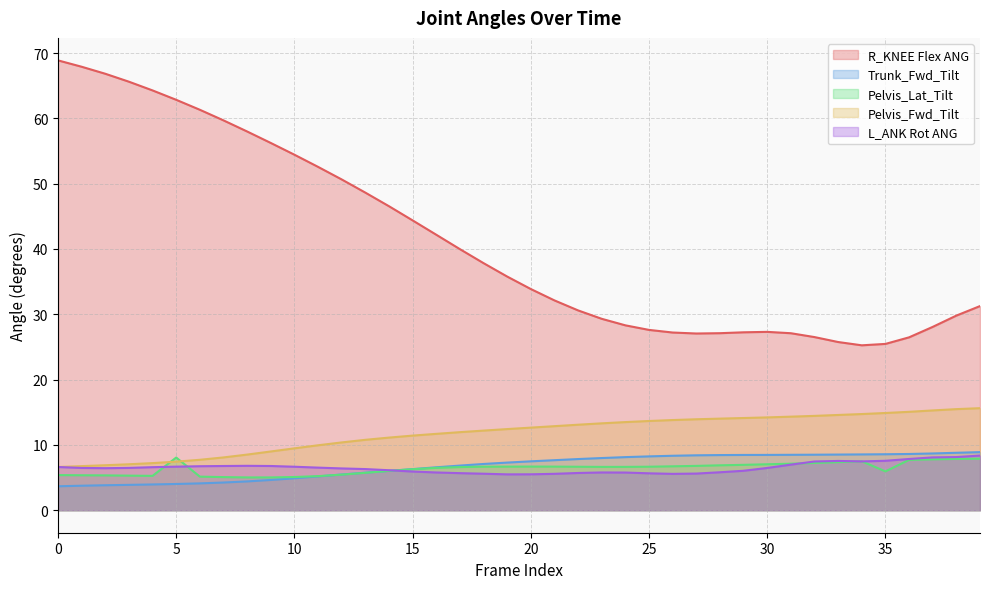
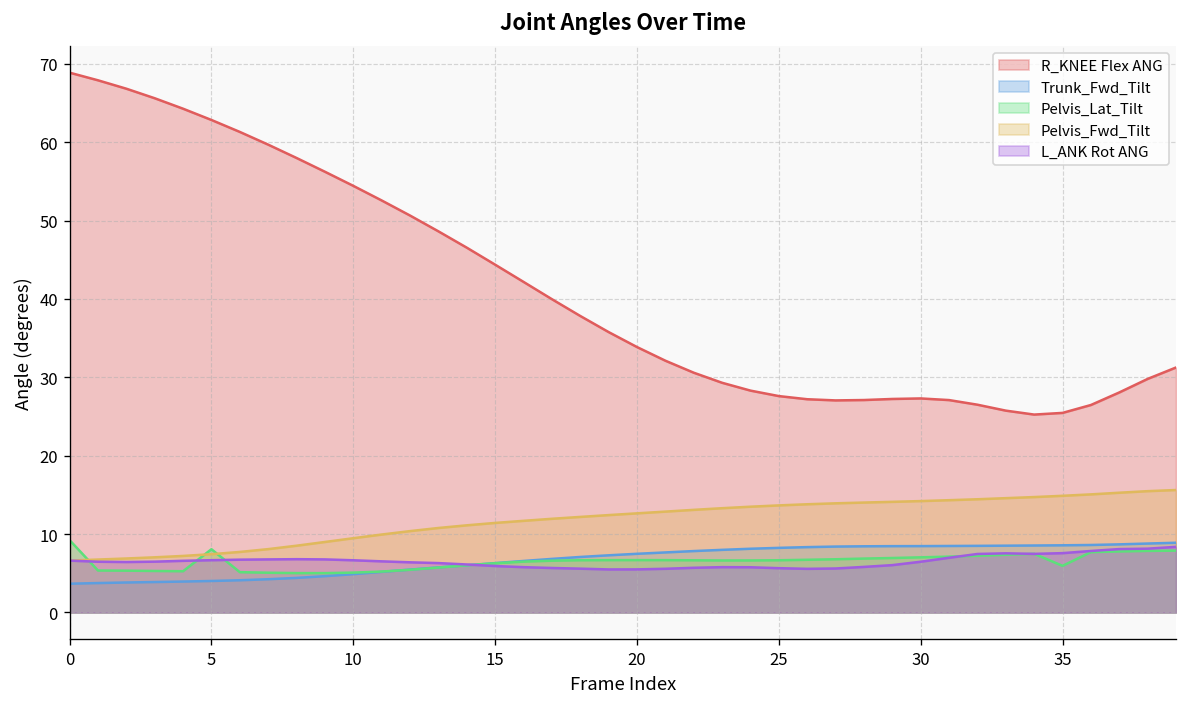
Pelvis_Lat_Tilt, 0: 5 -> 9
